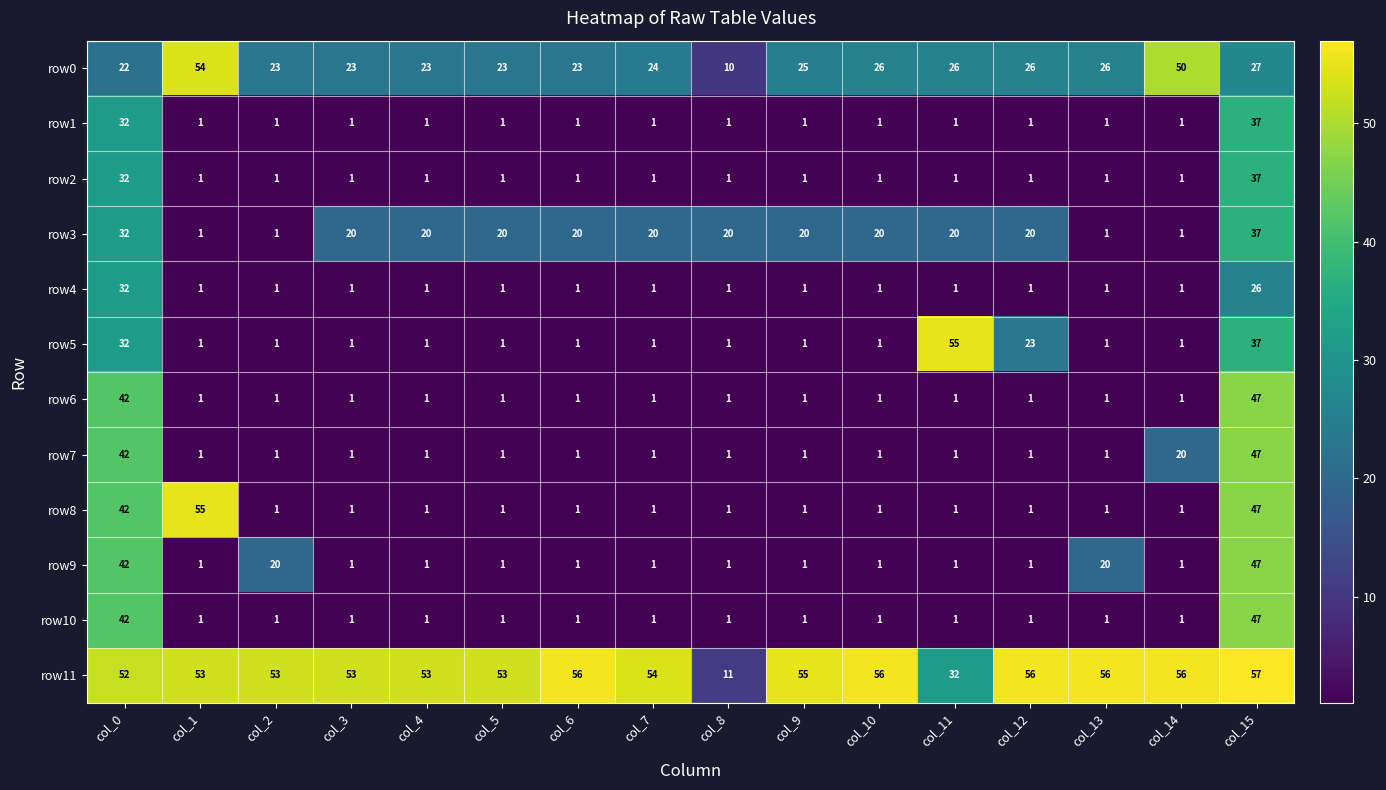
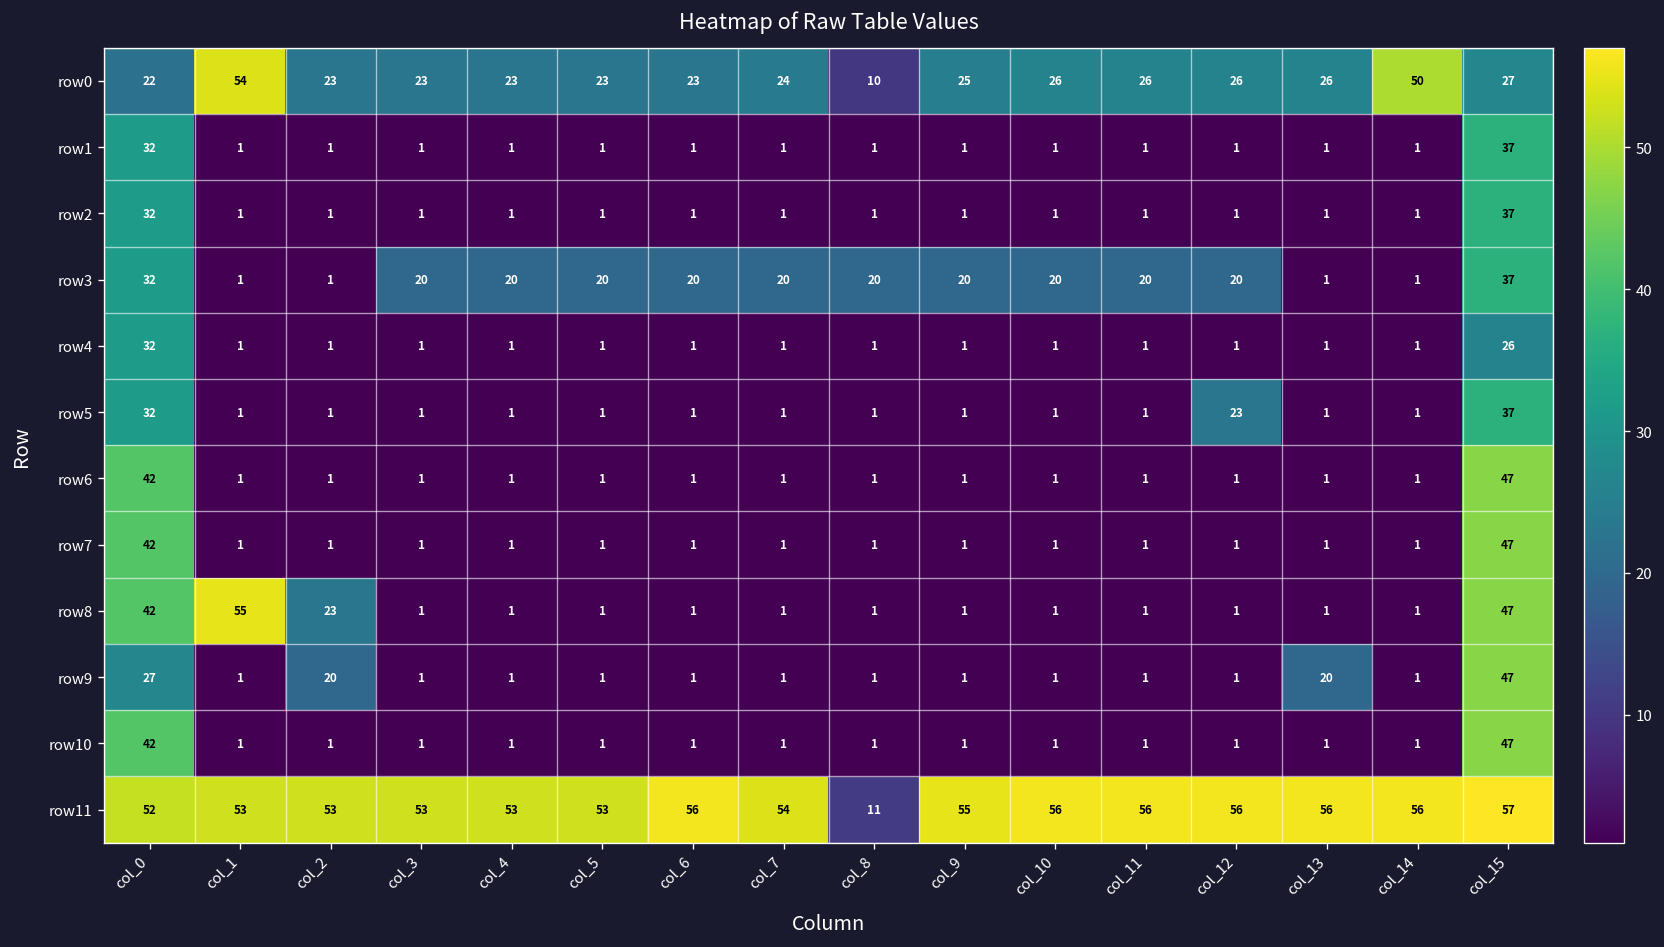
row5, col_11: 55 -> 1
row7, col_14: 20 -> 1
row8, col_2: 1 -> 23
row9, col_0: 42 -> 27
row11, col_11: 32 -> 56
